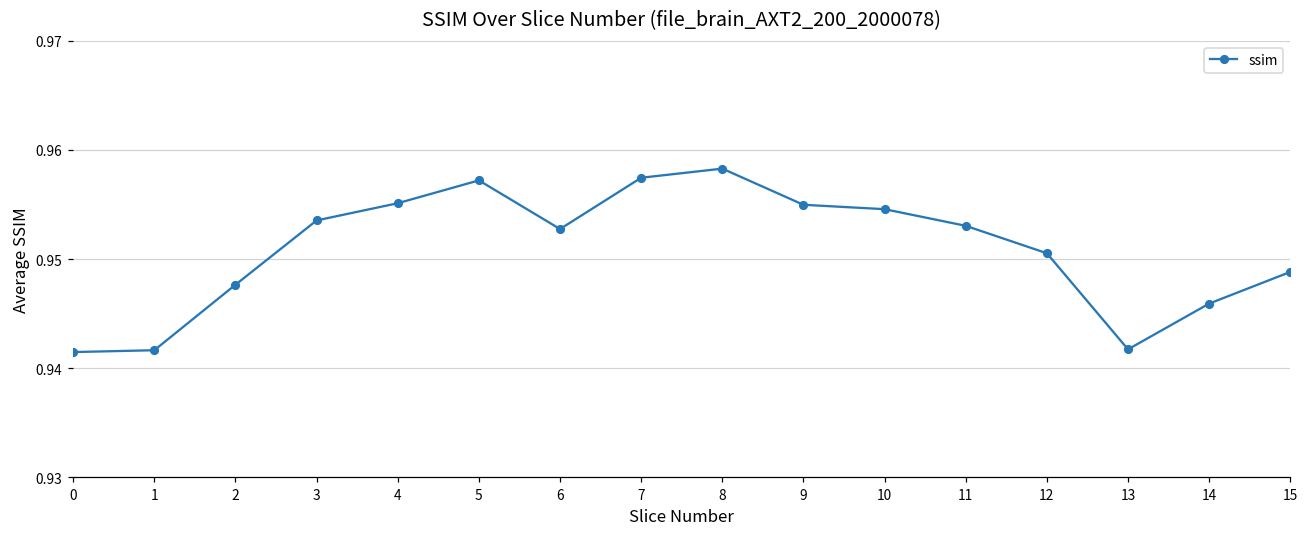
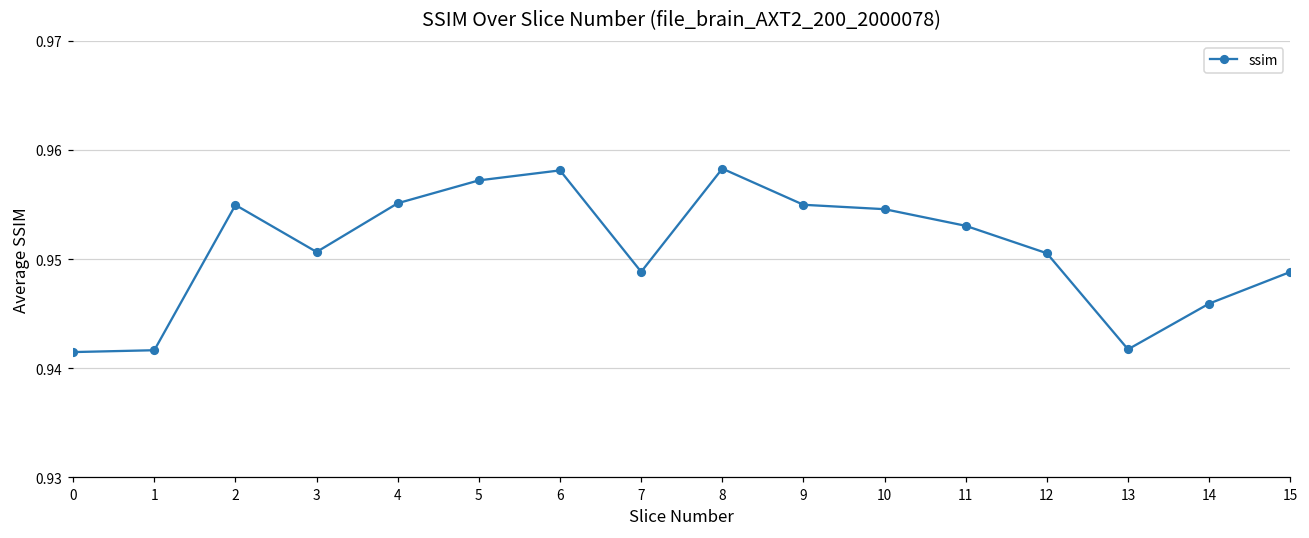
2: 0.948 -> 0.955
3: 0.954 -> 0.951
6: 0.953 -> 0.958
7: 0.957 -> 0.949
